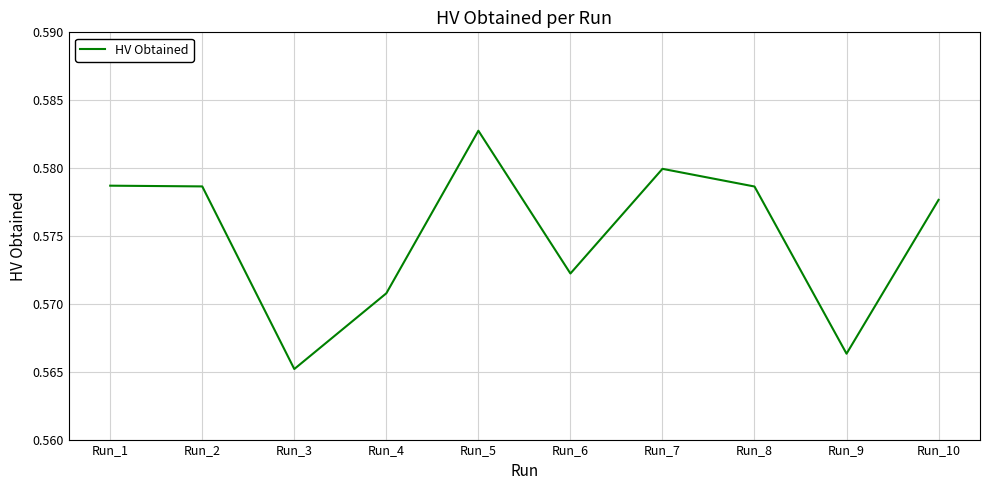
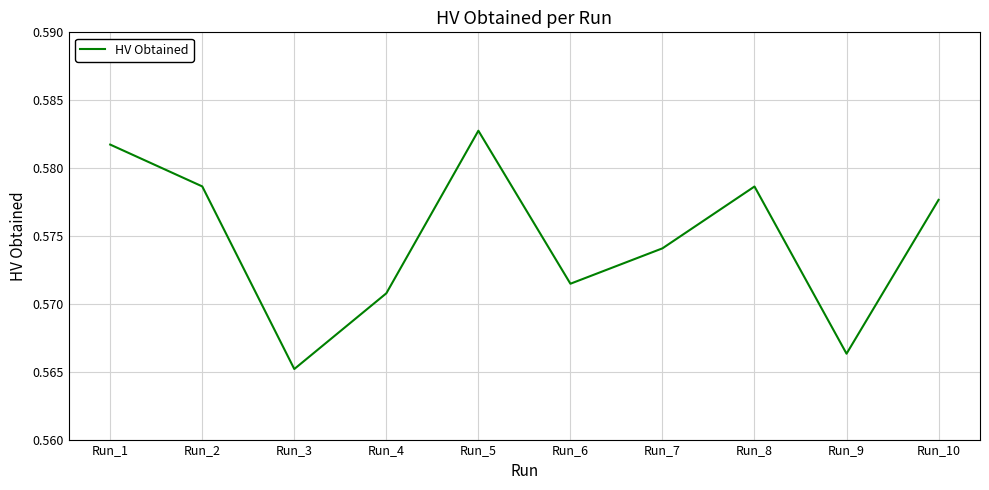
Run_1: 0.5787 -> 0.5817
Run_6: 0.5722 -> 0.5715
Run_7: 0.5799 -> 0.5741
